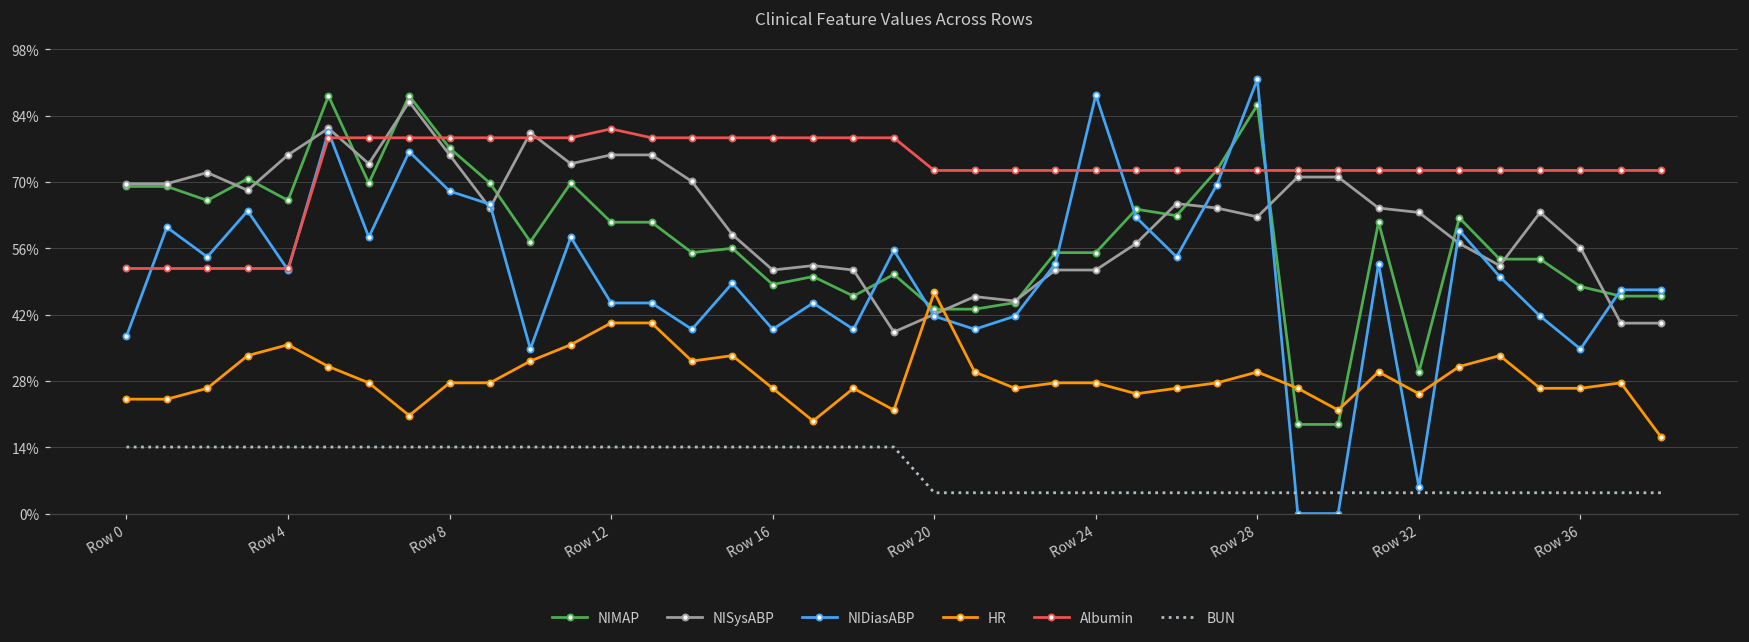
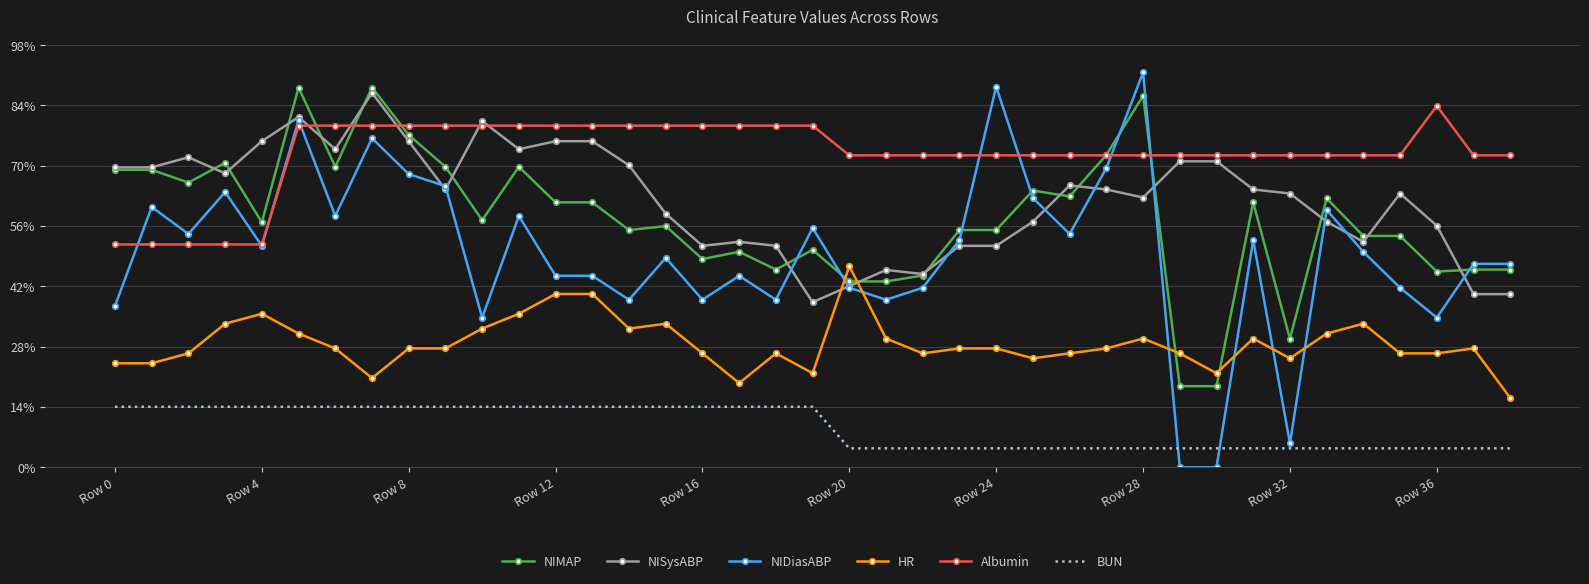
NIMAP, Row 4: 66% -> 57%
Albumin, Row 12: 81% -> 79%
NIMAP, Row 36: 48% -> 45%
Albumin, Row 36: 72% -> 84%
